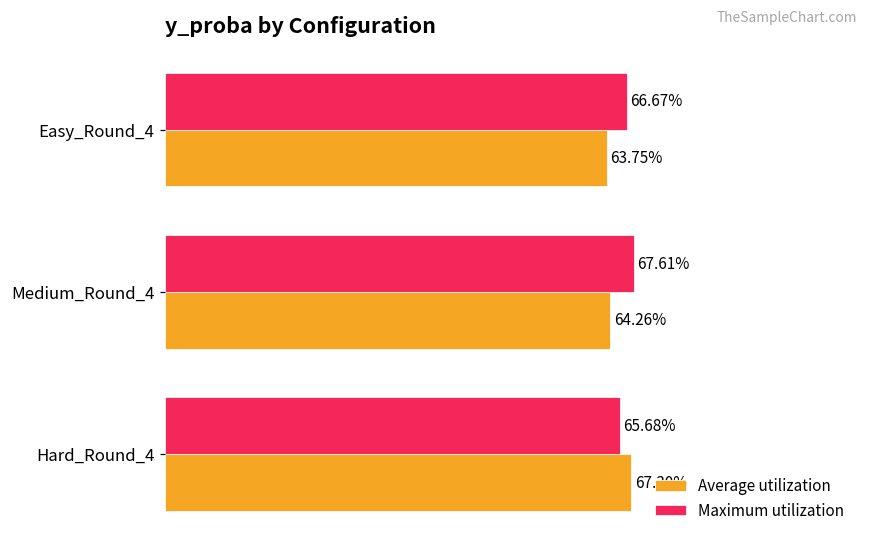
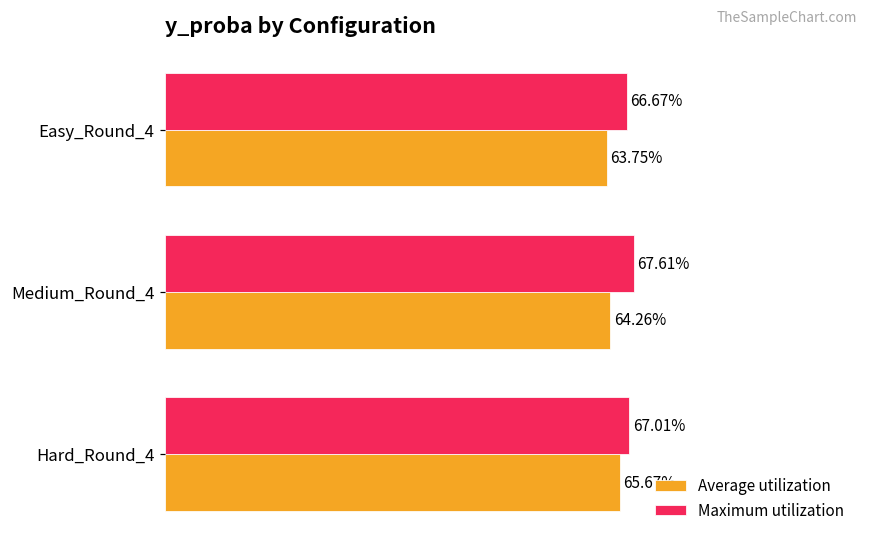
Maximum utilization, Hard_Round_4: 65.68% -> 67.01%
Average utilization, Hard_Round_4: 67.30% -> 65.67%
